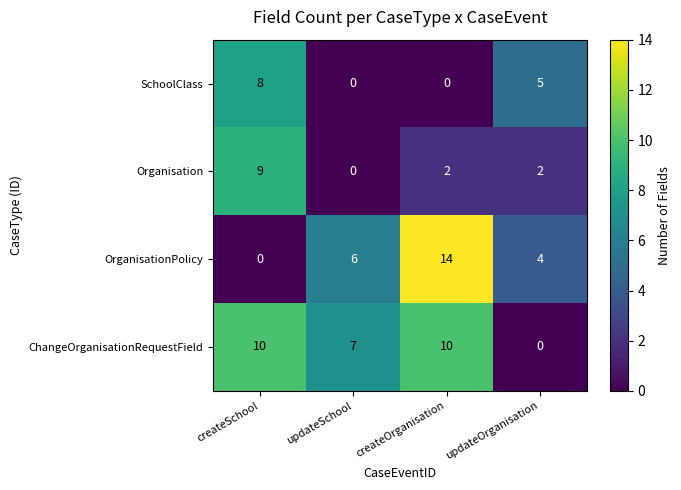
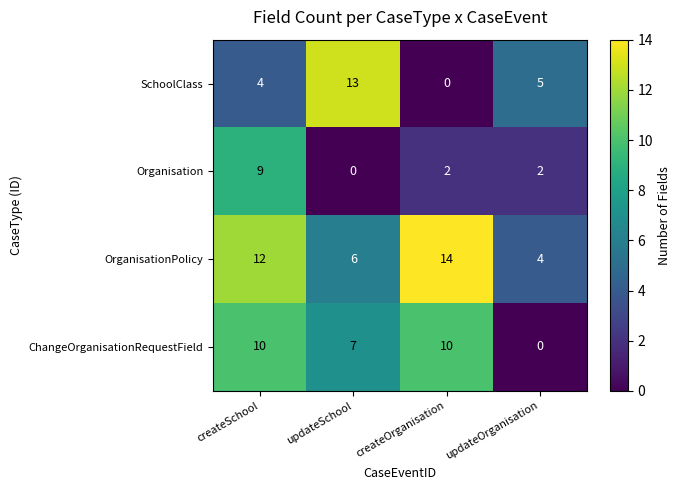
SchoolClass, createSchool: 8 -> 4
SchoolClass, updateSchool: 0 -> 13
OrganisationPolicy, createSchool: 0 -> 12
